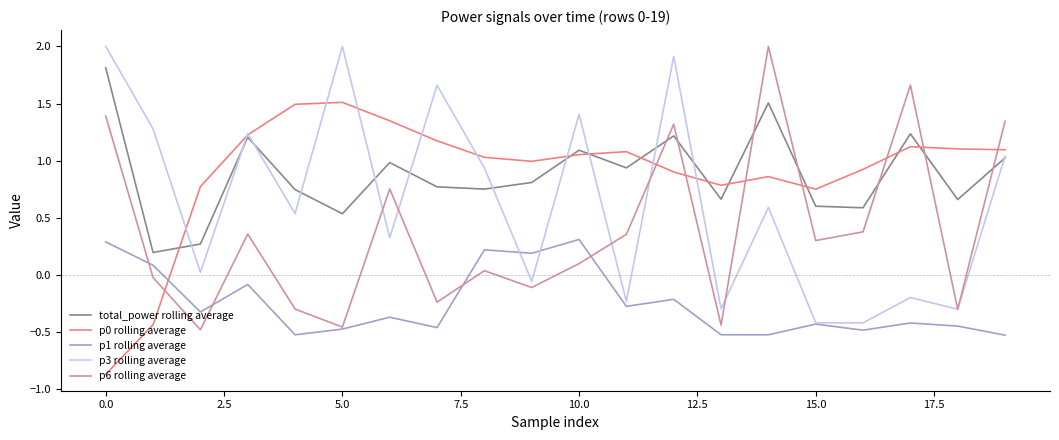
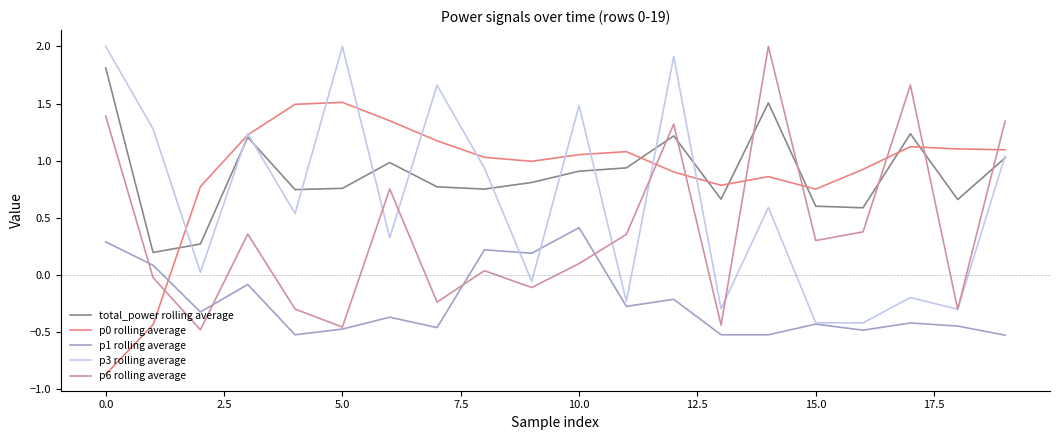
total_power rolling average, 5.0: 0.54 -> 0.76
total_power rolling average, 10.0: 1.09 -> 0.91
p1 rolling average, 10.0: 0.31 -> 0.41
p3 rolling average, 10.0: 1.41 -> 1.48
